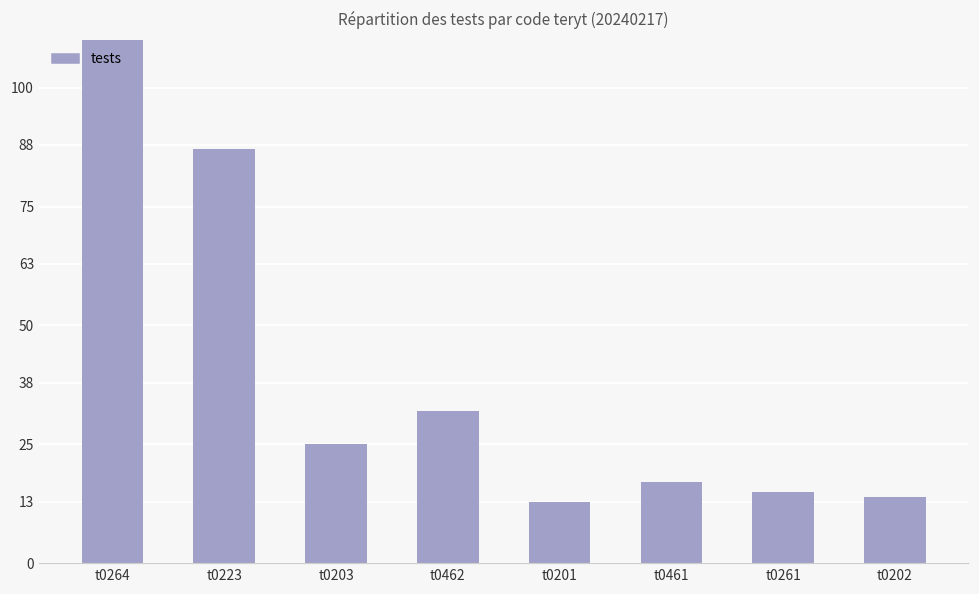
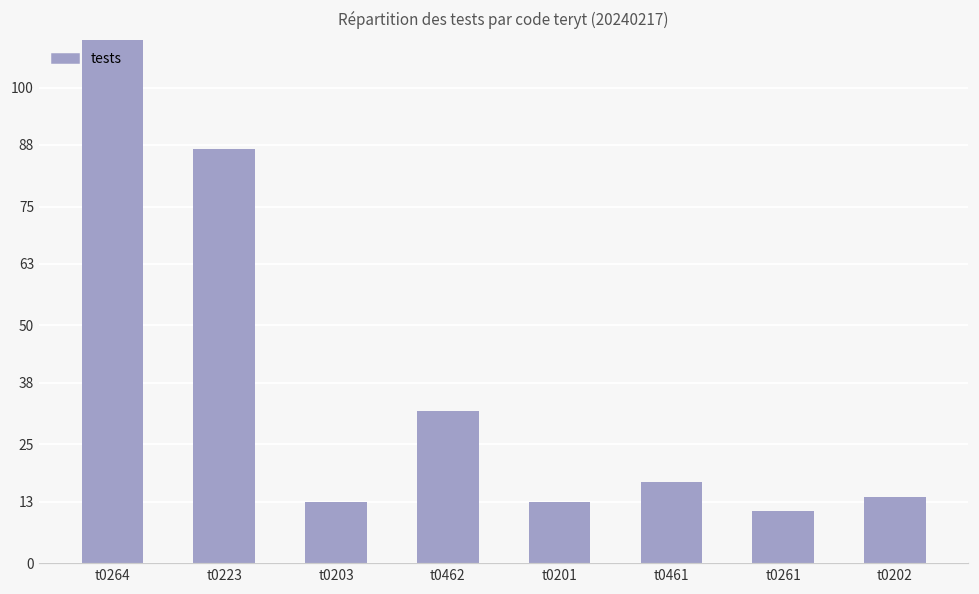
t0203: 25 -> 13
t0261: 15 -> 11
